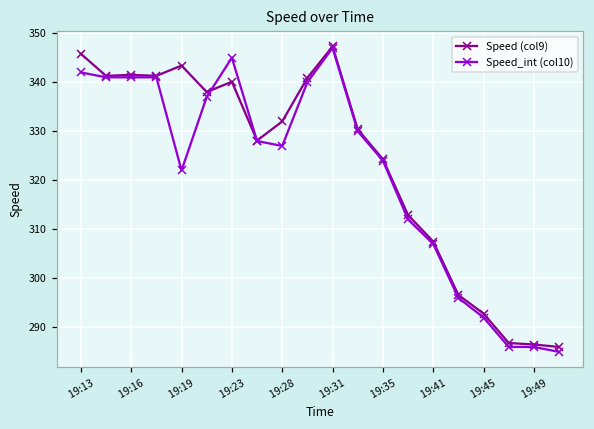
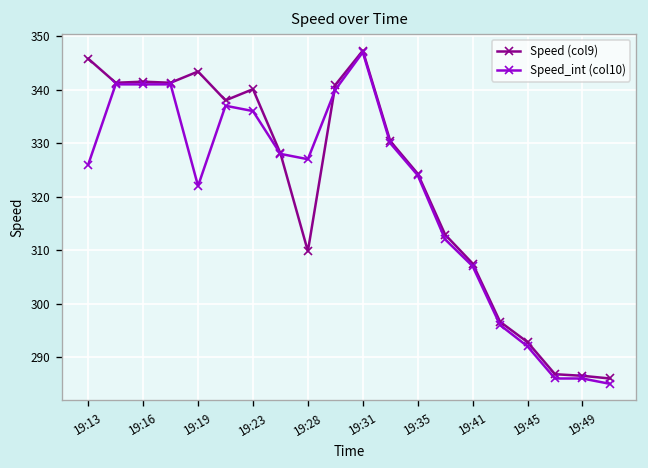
Speed_int (col10), 19:13: 342 -> 326
Speed_int (col10), 19:23: 345 -> 336
Speed (col9), 19:28: 332 -> 310
